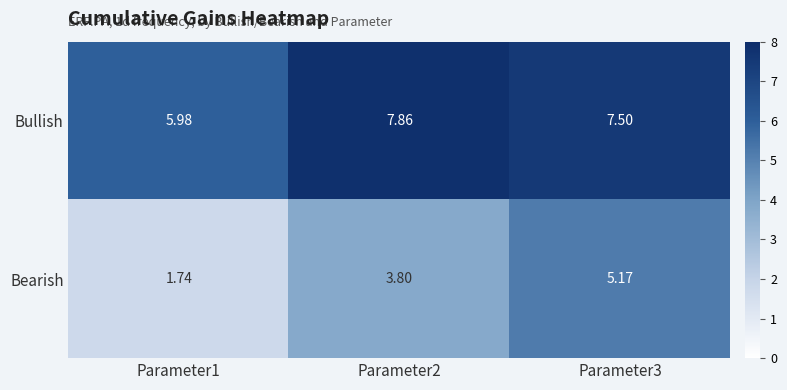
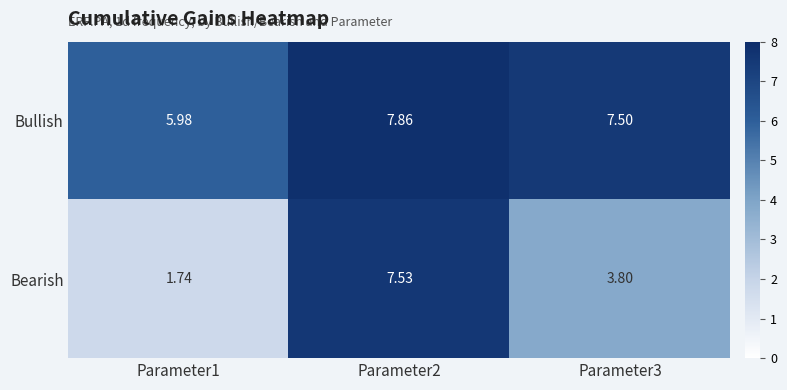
Bearish, Parameter2: 3.80 -> 7.53
Bearish, Parameter3: 5.17 -> 3.80
